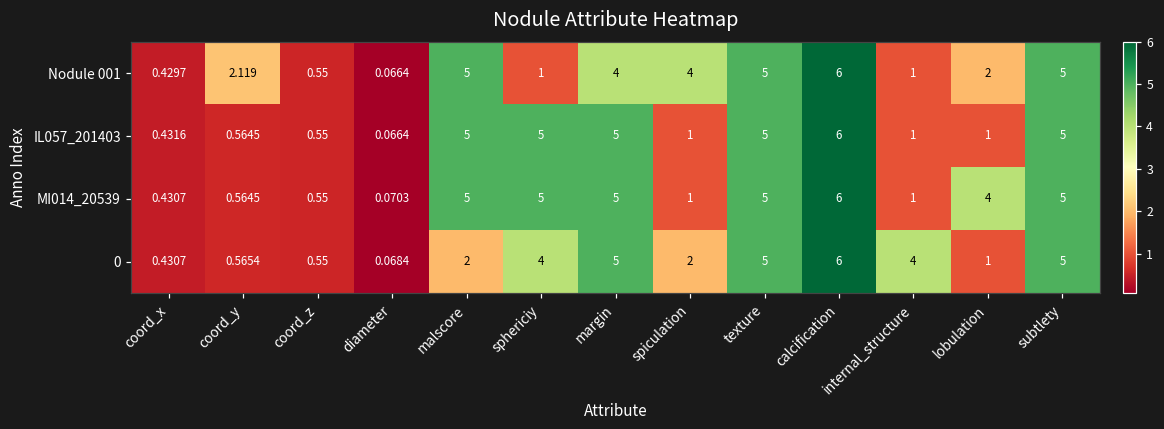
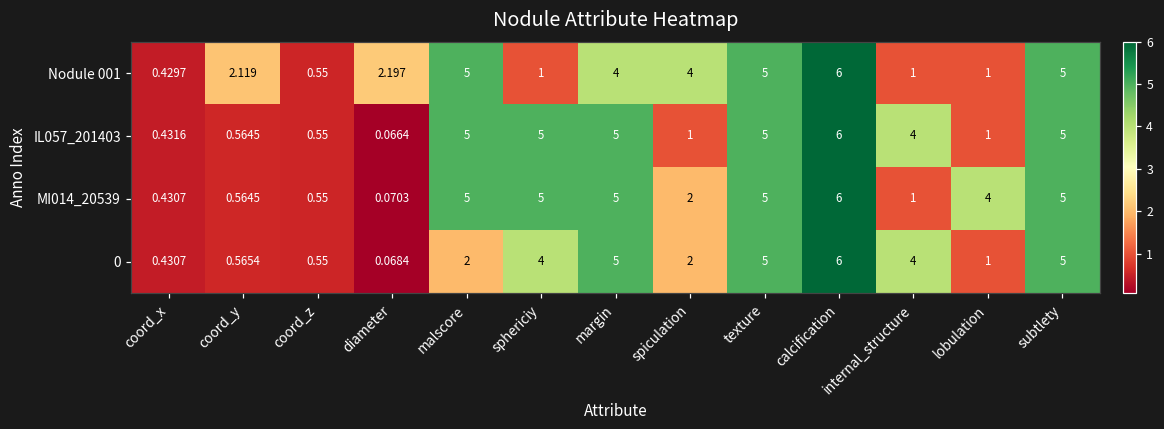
Nodule 001, diameter: 0.0664 -> 2.197
Nodule 001, lobulation: 2 -> 1
IL057_201403, internal_structure: 1 -> 4
MI014_20539, spiculation: 1 -> 2
